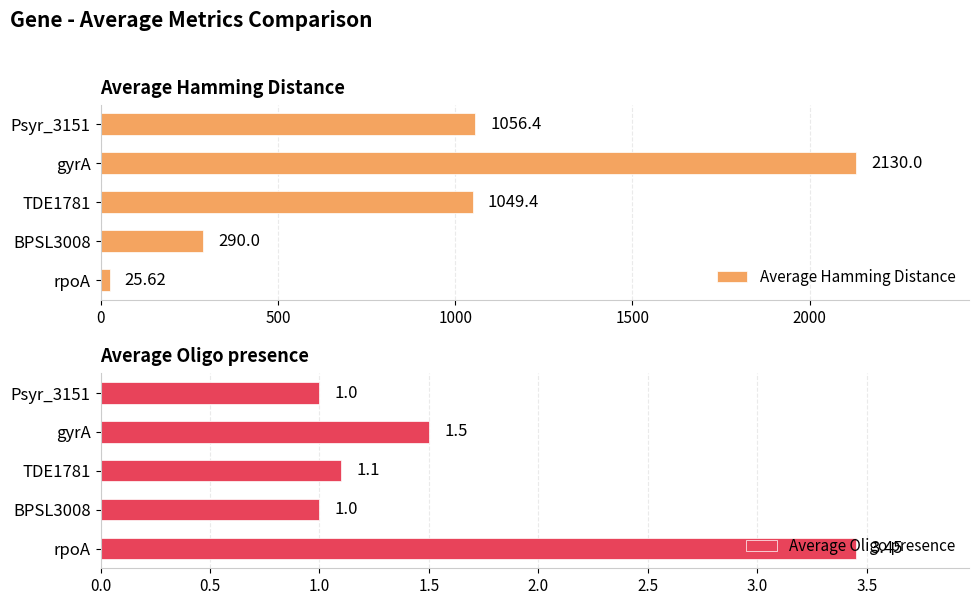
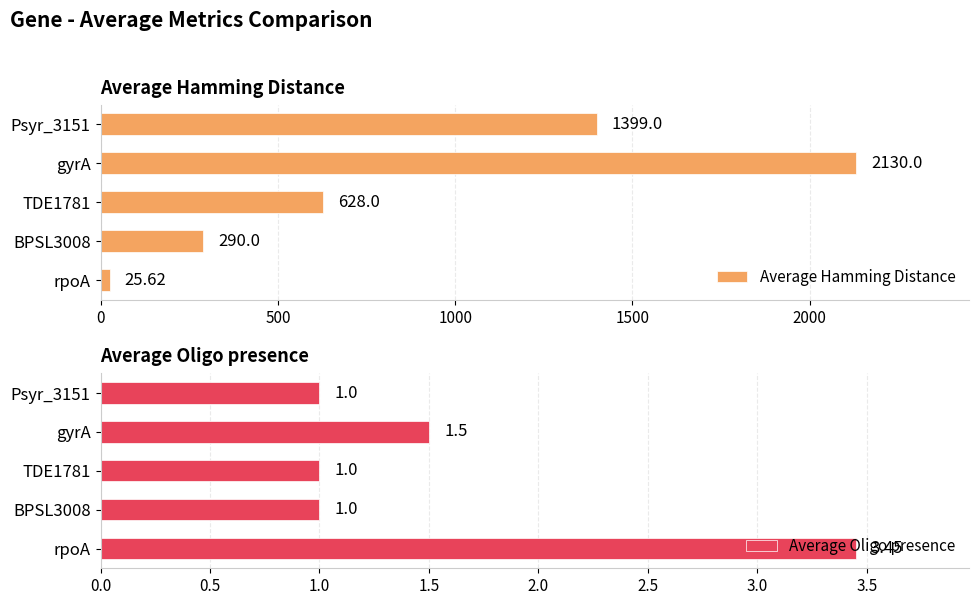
Average Hamming Distance, Psyr_3151: 1056.4 -> 1399.0
Average Hamming Distance, TDE1781: 1049.4 -> 628.0
Average Oligo presence, TDE1781: 1.1 -> 1.0
